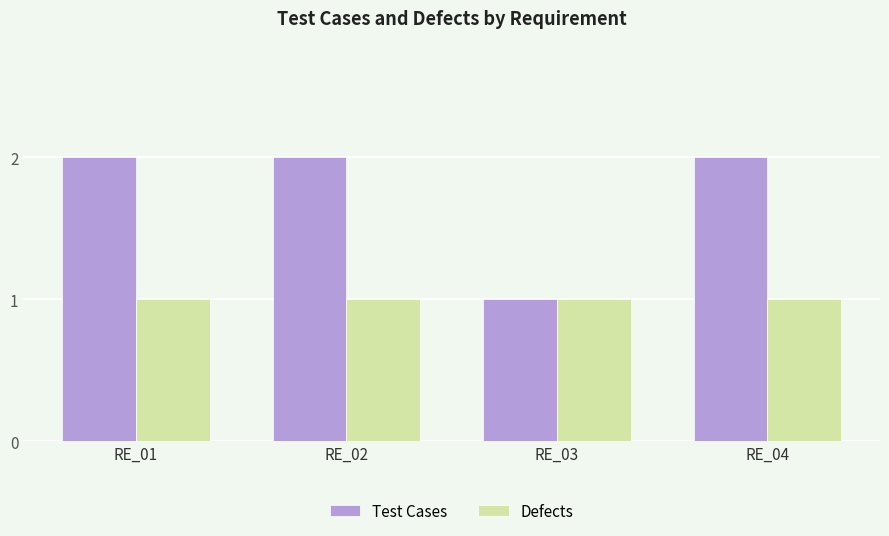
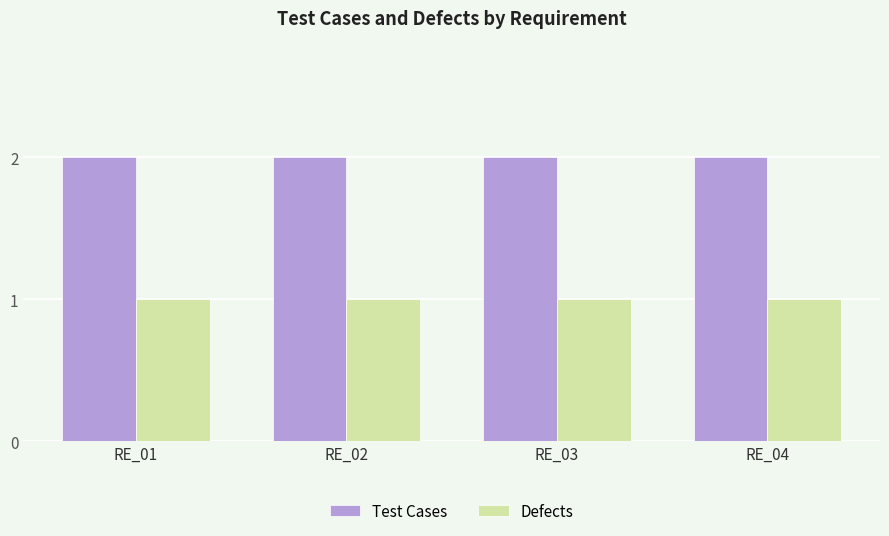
Test Cases, RE_03: 1 -> 2
